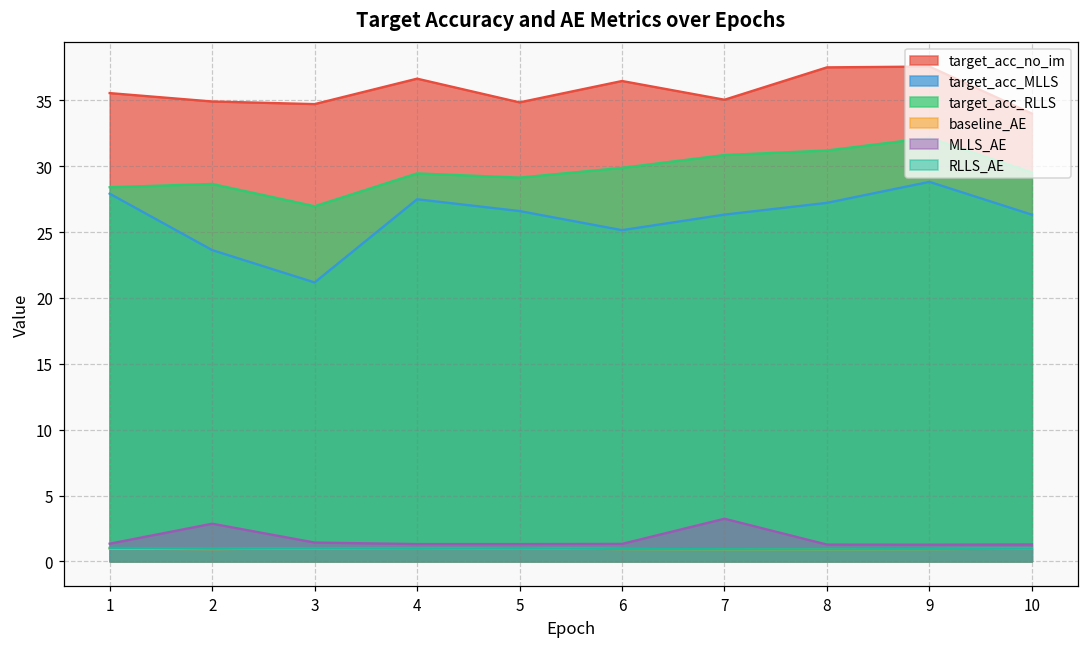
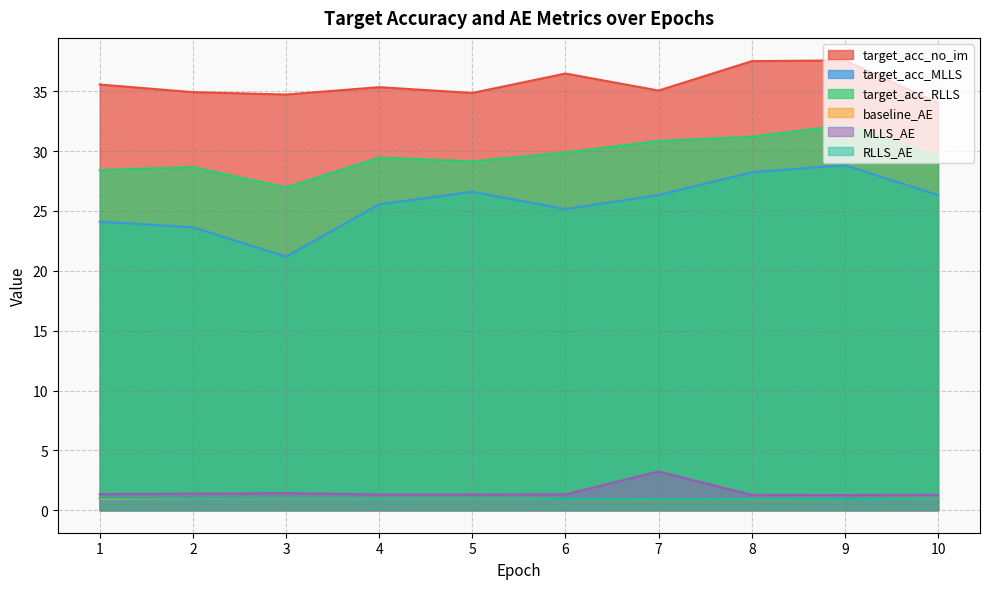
target_acc_MLLS, 1: 27.9 -> 24.1
MLLS_AE, 2: 2.9 -> 1.4
target_acc_no_im, 4: 36.7 -> 35.3
target_acc_MLLS, 4: 27.5 -> 25.6
target_acc_MLLS, 8: 27.2 -> 28.2
